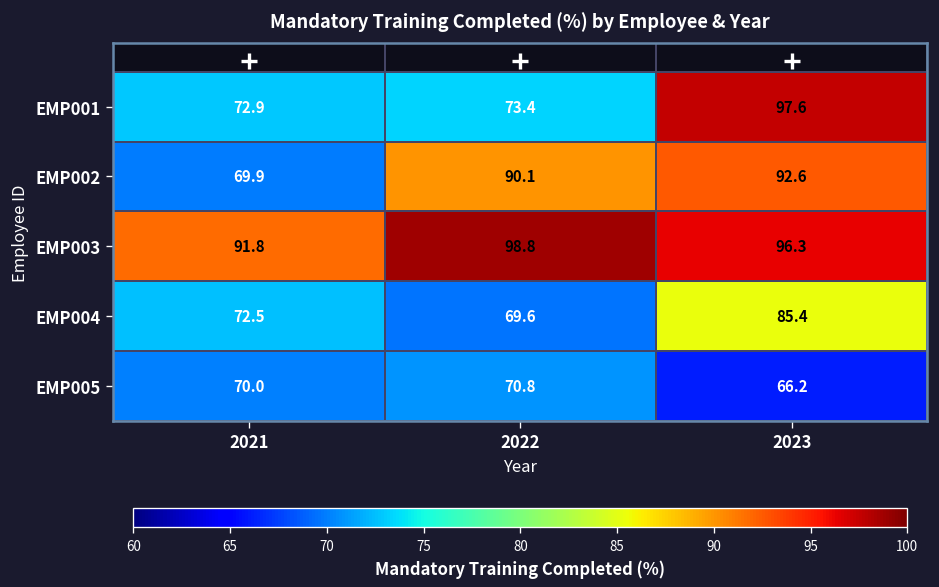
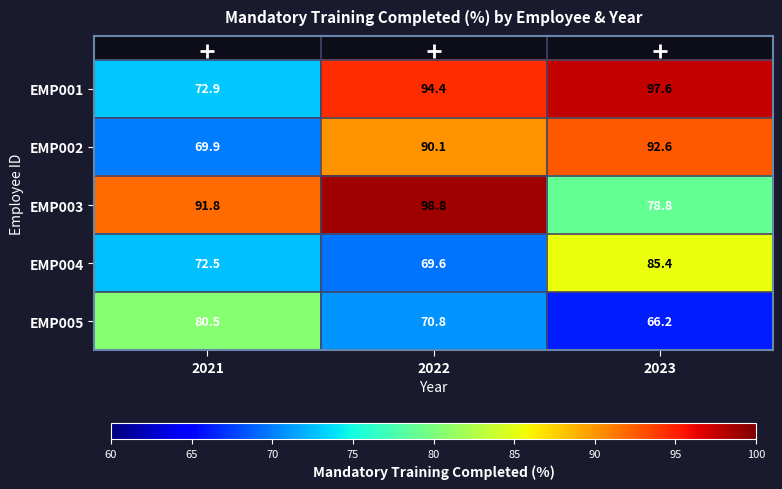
EMP001, 2022: 73.4 -> 94.4
EMP003, 2023: 96.3 -> 78.8
EMP005, 2021: 70.0 -> 80.5
